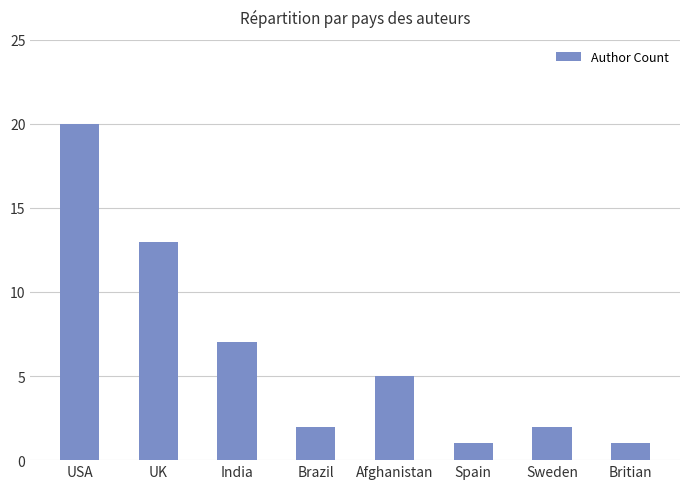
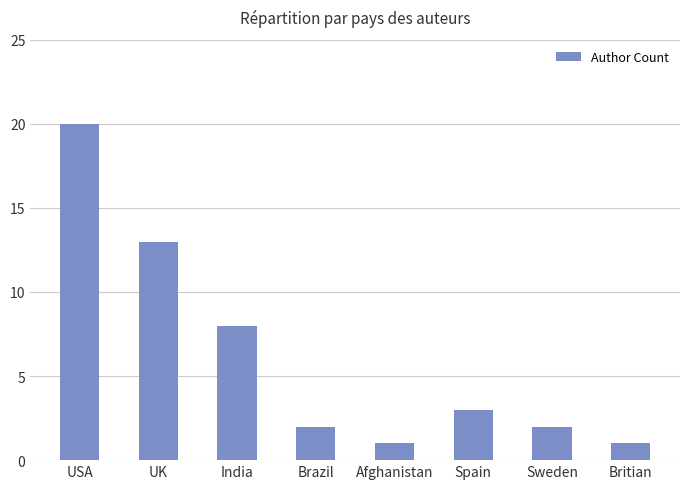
India: 7 -> 8
Afghanistan: 5 -> 1
Spain: 1 -> 3
